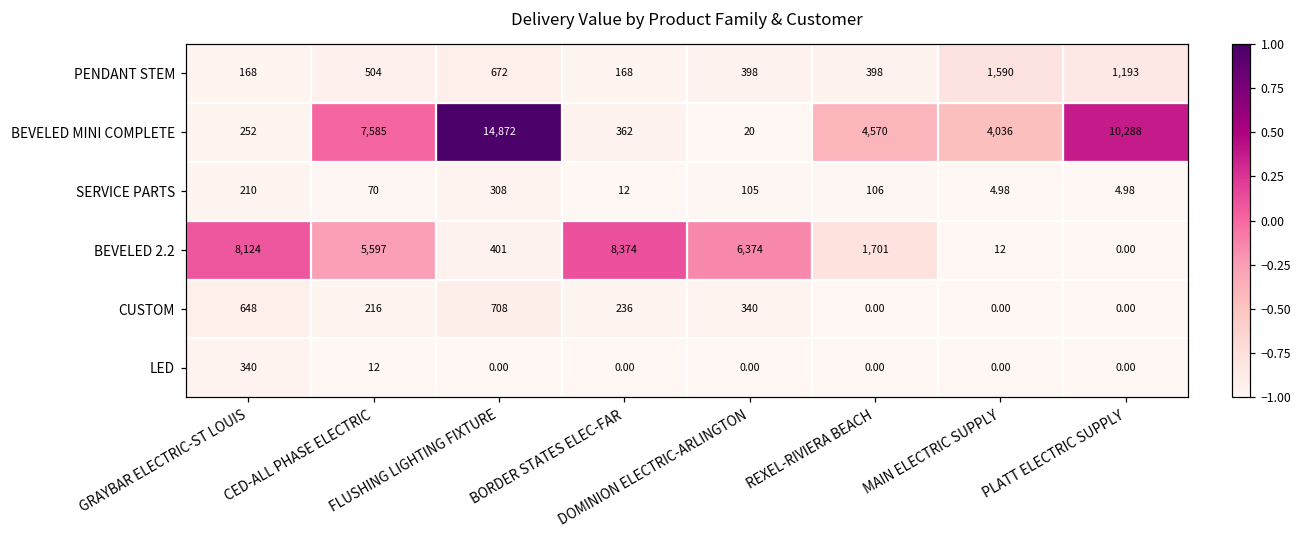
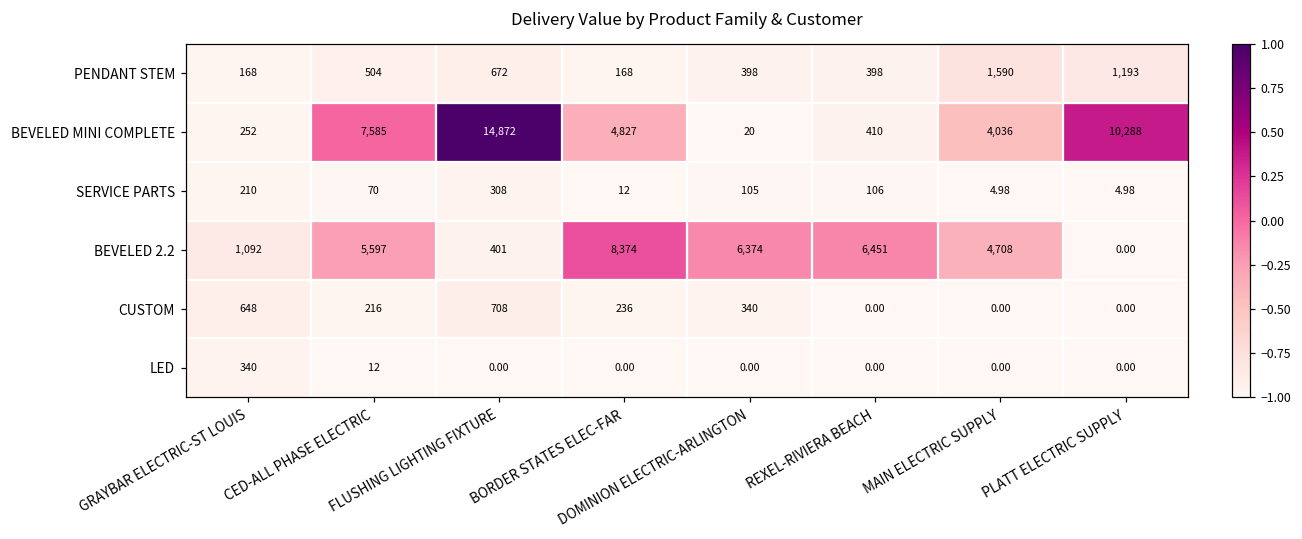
BEVELED MINI COMPLETE, BORDER STATES ELEC-FAR: 362 -> 4,827
BEVELED MINI COMPLETE, REXEL-RIVIERA BEACH: 4,570 -> 410
BEVELED 2.2, GRAYBAR ELECTRIC-ST LOUIS: 8,124 -> 1,092
BEVELED 2.2, REXEL-RIVIERA BEACH: 1,701 -> 6,451
BEVELED 2.2, MAIN ELECTRIC SUPPLY: 12 -> 4,708
